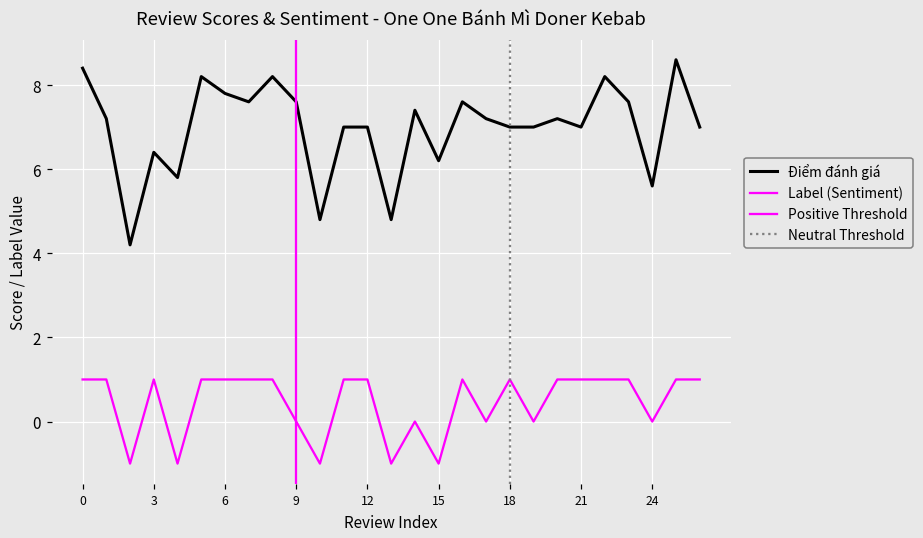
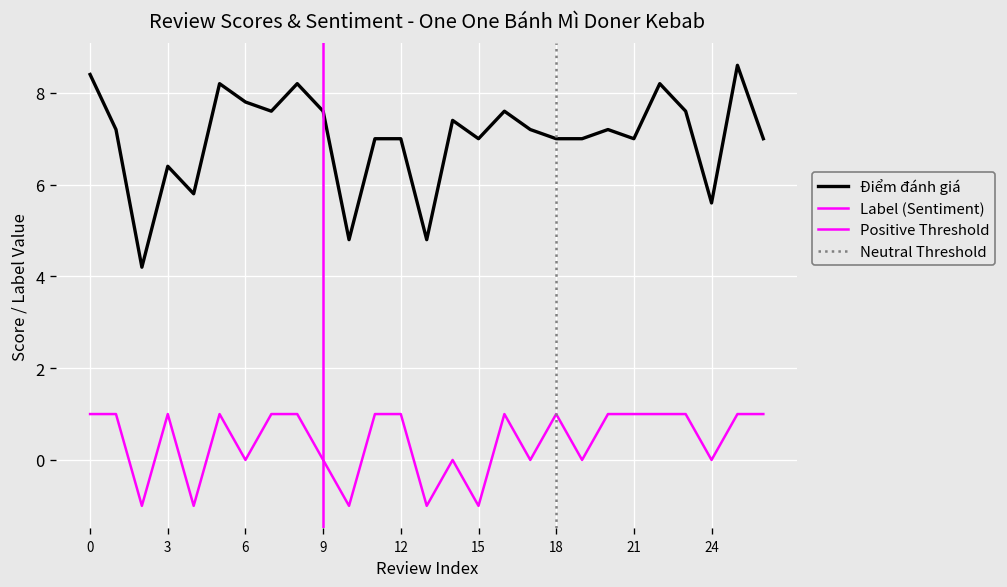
Label (Sentiment), 6: 1 -> 0
Điểm đánh giá, 15: 6.2 -> 7.0
